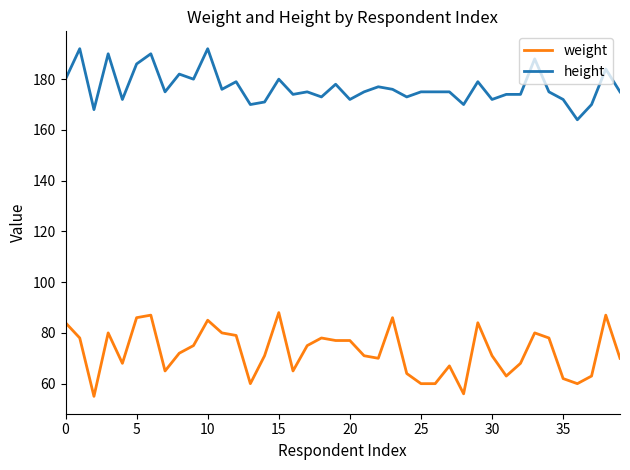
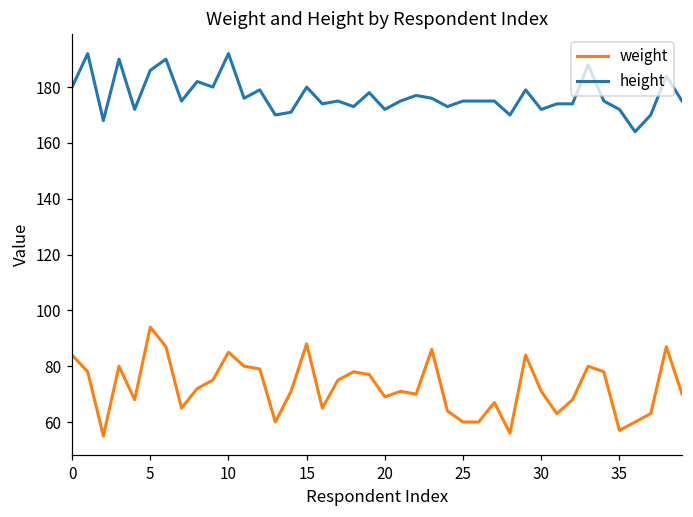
weight, 5: 86 -> 94
weight, 20: 77 -> 69
weight, 35: 62 -> 57
